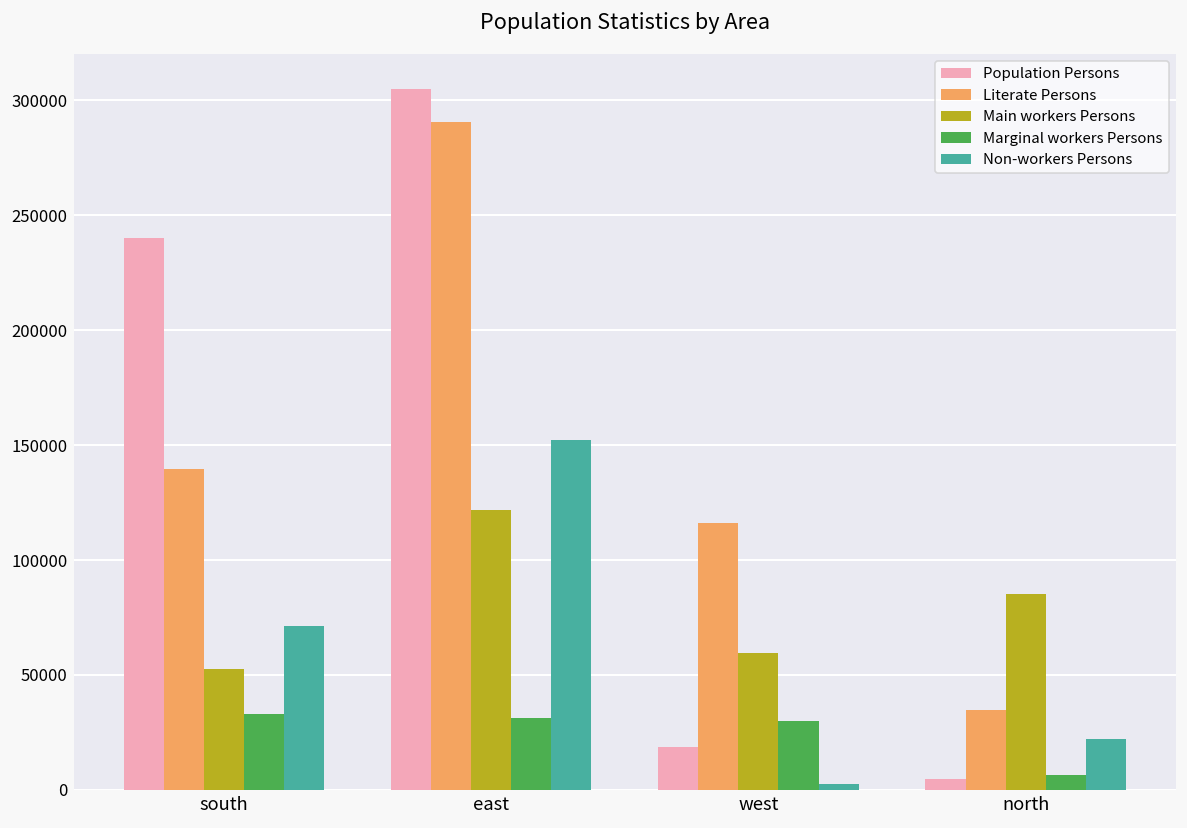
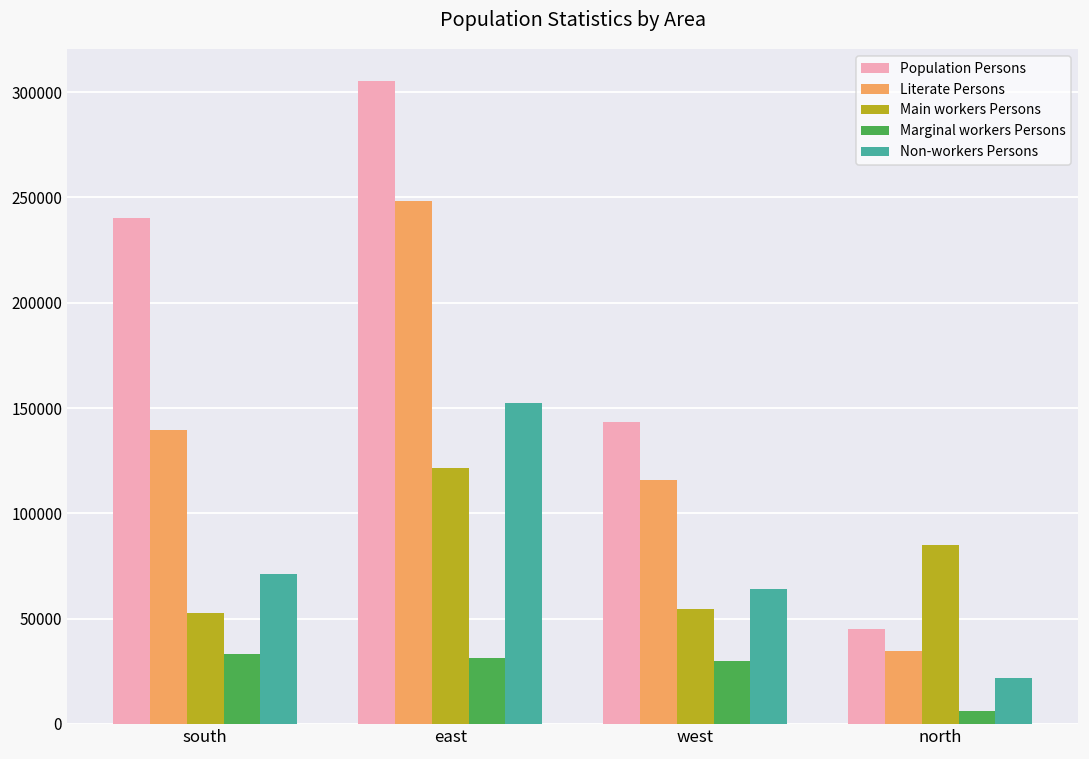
Literate Persons, east: 291000 -> 248000
Population Persons, west: 19000 -> 144000
Main workers Persons, west: 60000 -> 54000
Non-workers Persons, west: 3000 -> 64000
Population Persons, north: 5000 -> 45000
